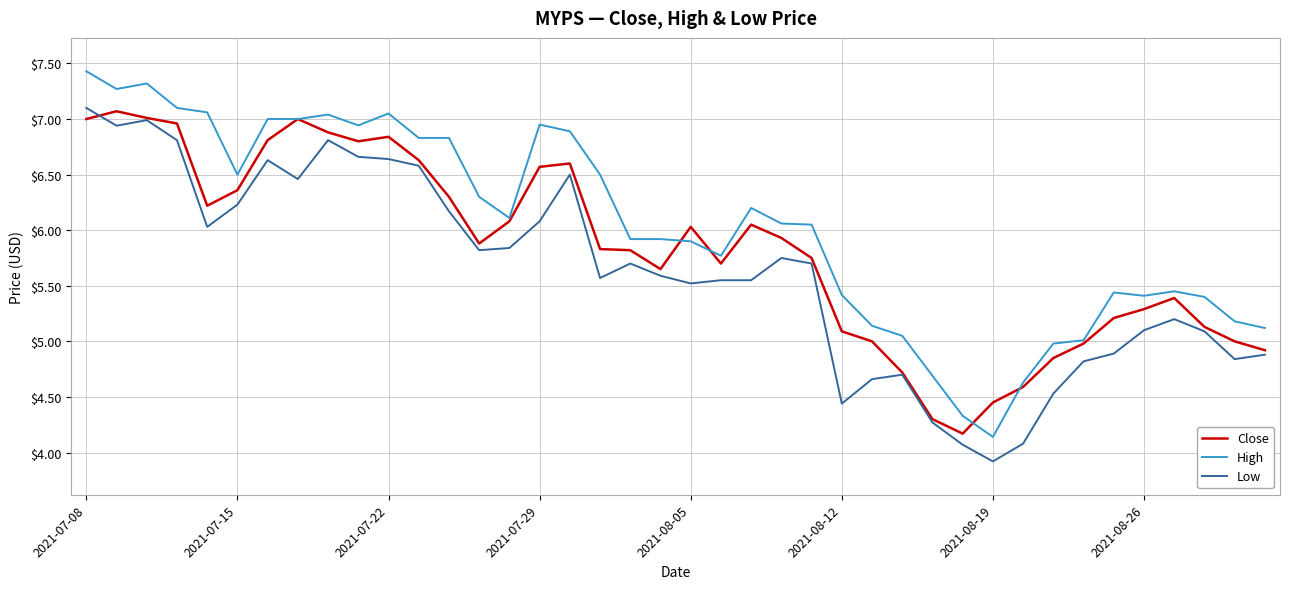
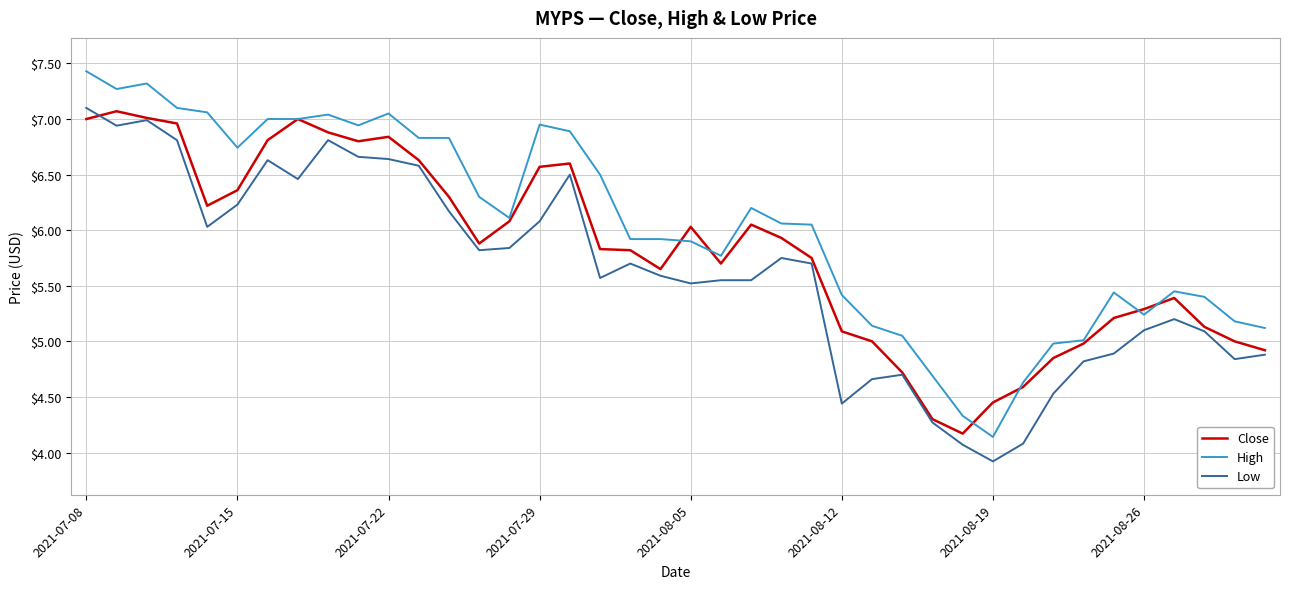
High, 2021-07-15: $6.50 -> $6.74
High, 2021-08-26: $5.41 -> $5.24
